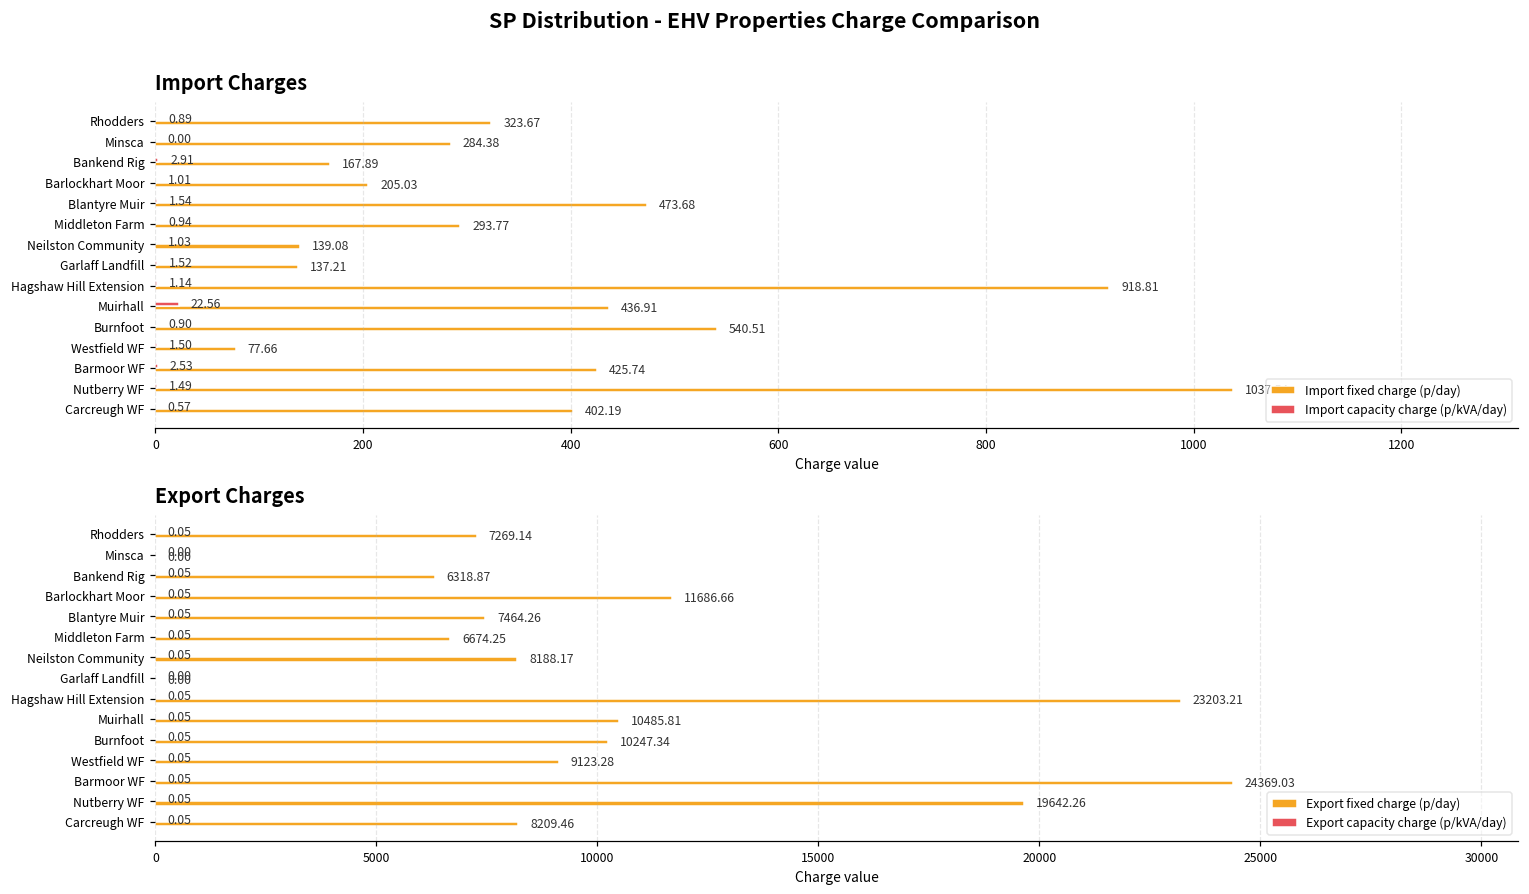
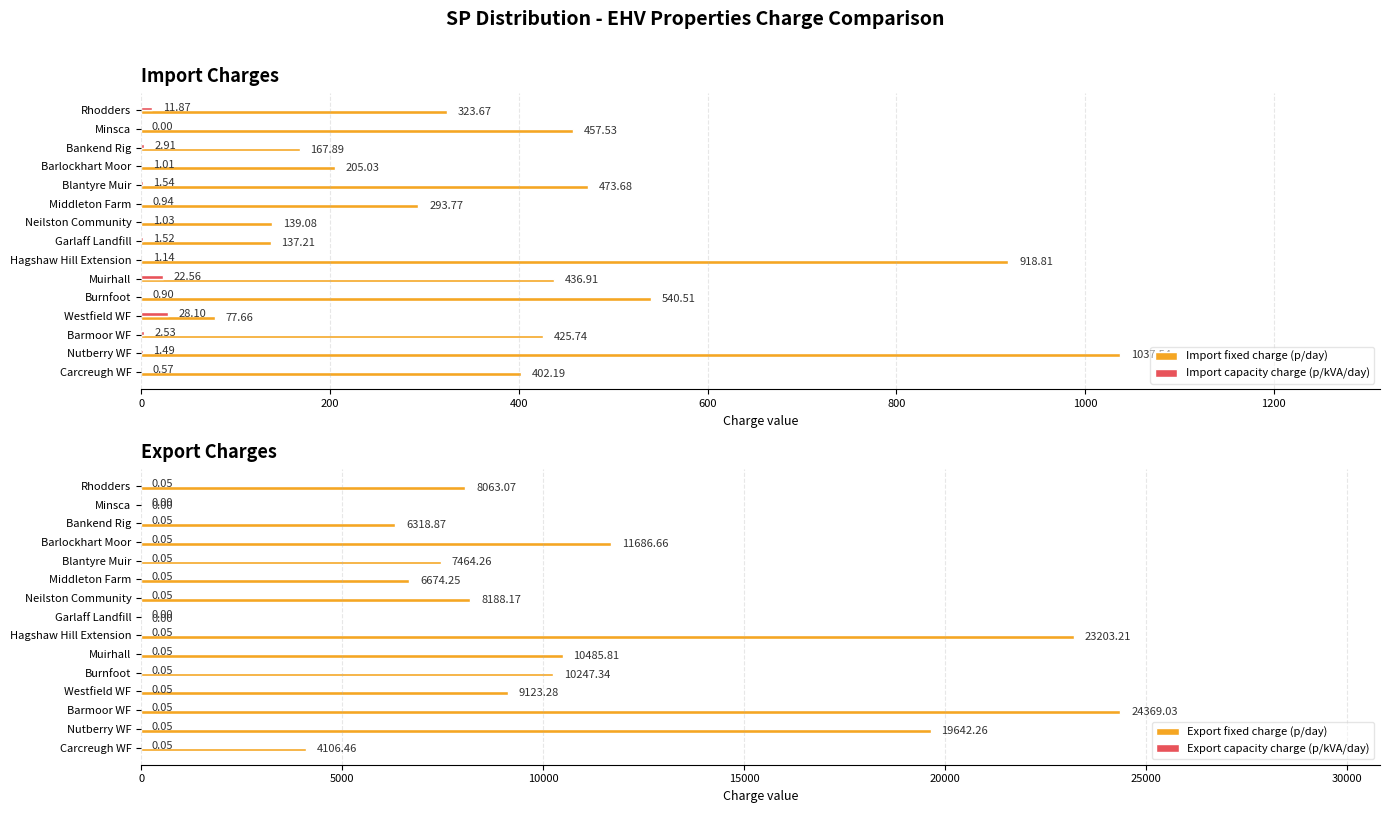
Import Charges, Import capacity charge (p/kVA/day), Rhodders: 0.89 -> 11.87
Import Charges, Import fixed charge (p/day), Minsca: 284.38 -> 457.53
Import Charges, Import capacity charge (p/kVA/day), Westfield WF: 1.50 -> 28.10
Export Charges, Export fixed charge (p/day), Rhodders: 7269.14 -> 8063.07
Export Charges, Export fixed charge (p/day), Carcreugh WF: 8209.46 -> 4106.46
